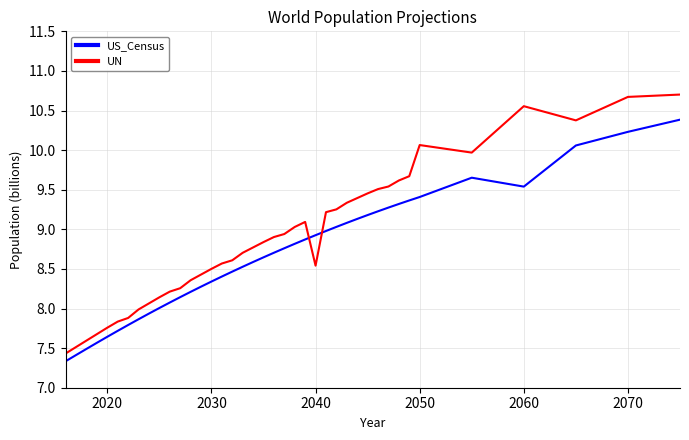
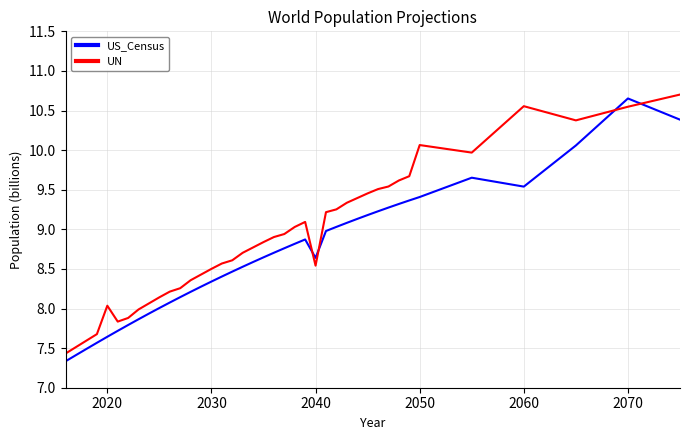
UN, 2020: 7.8 -> 8.0
US_Census, 2040: 8.9 -> 8.6
US_Census, 2070: 10.2 -> 10.7
UN, 2070: 10.7 -> 10.5
